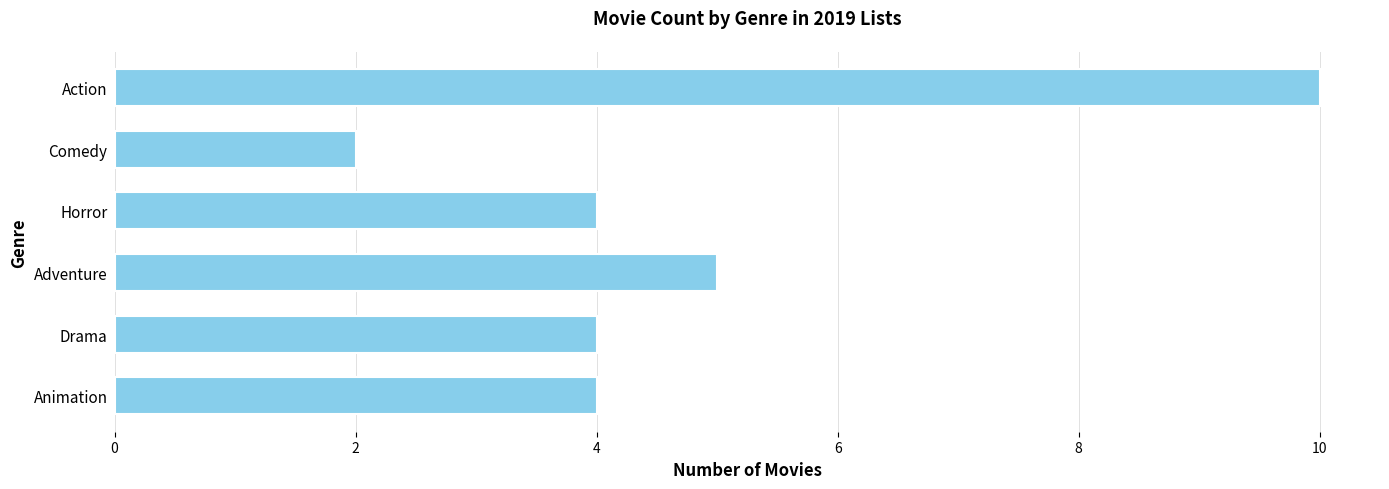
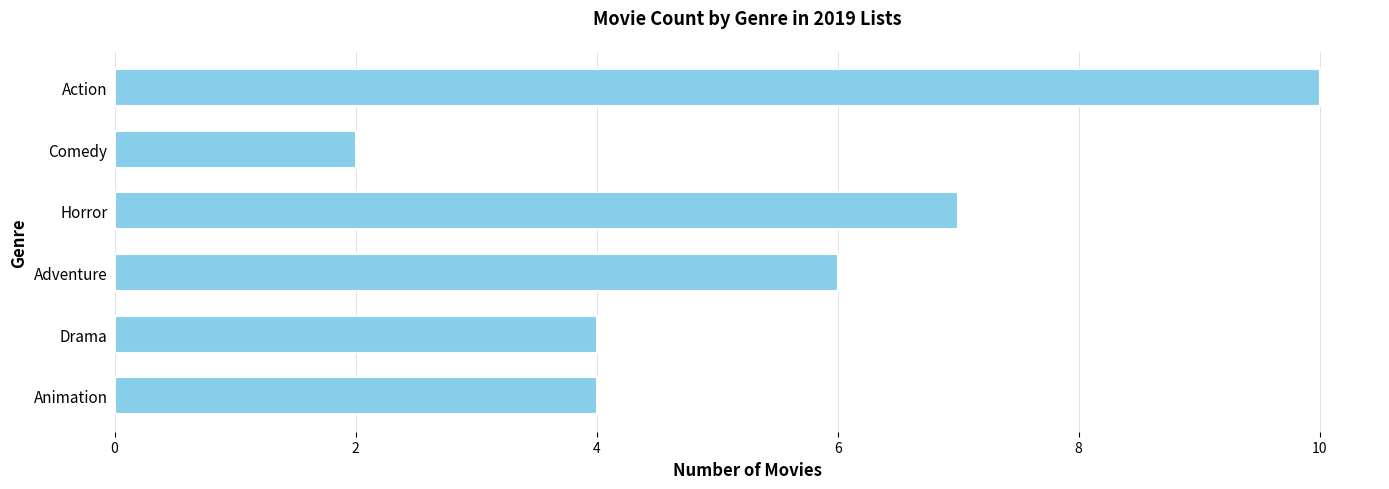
Horror: 4 -> 7
Adventure: 5 -> 6
